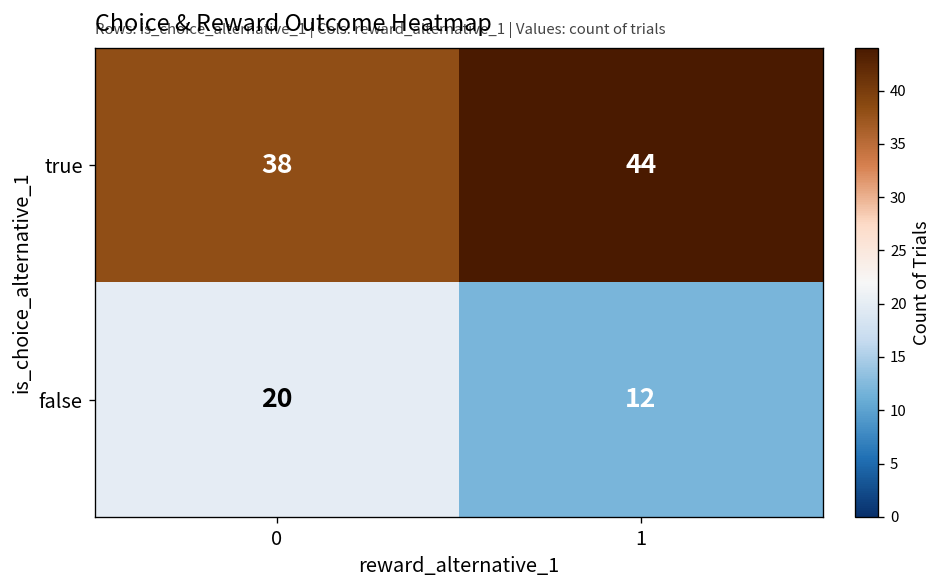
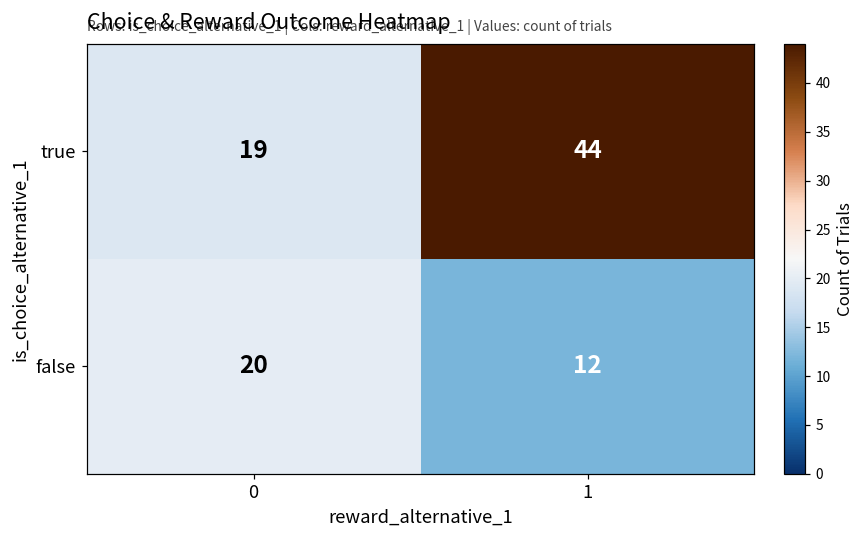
true, 0: 38 -> 19
